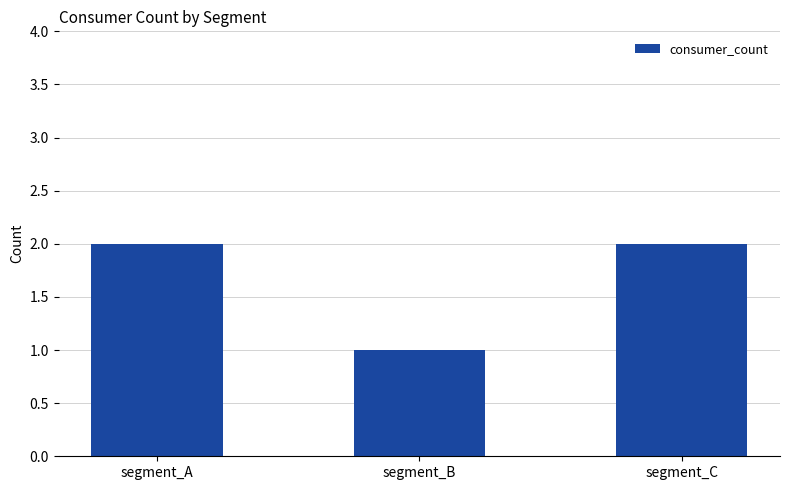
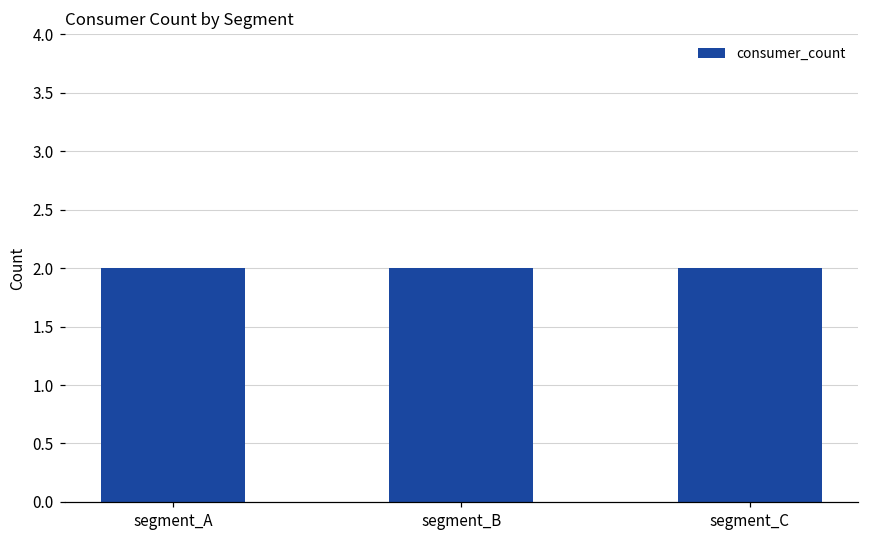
segment_B: 1 -> 2
